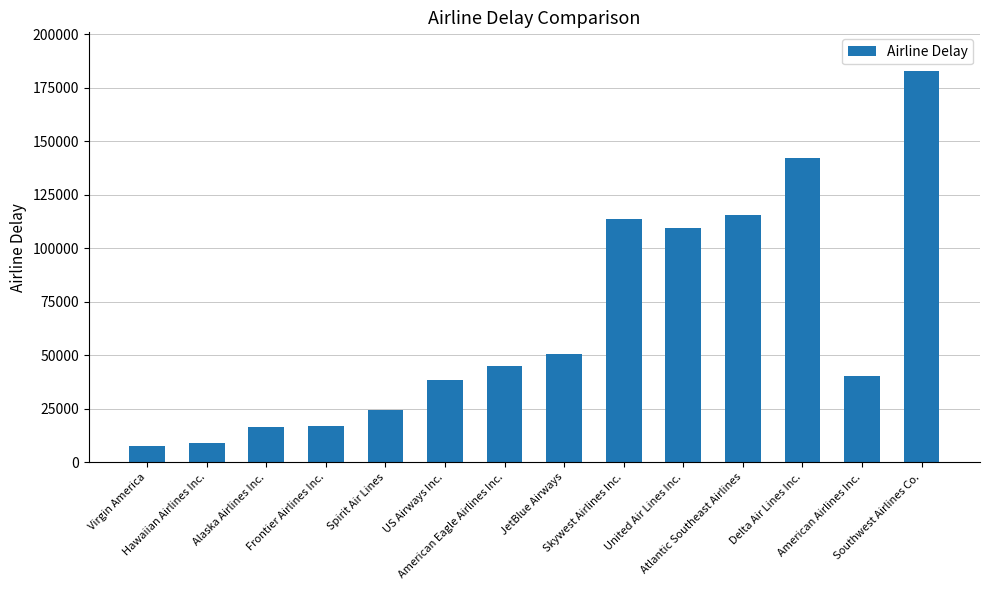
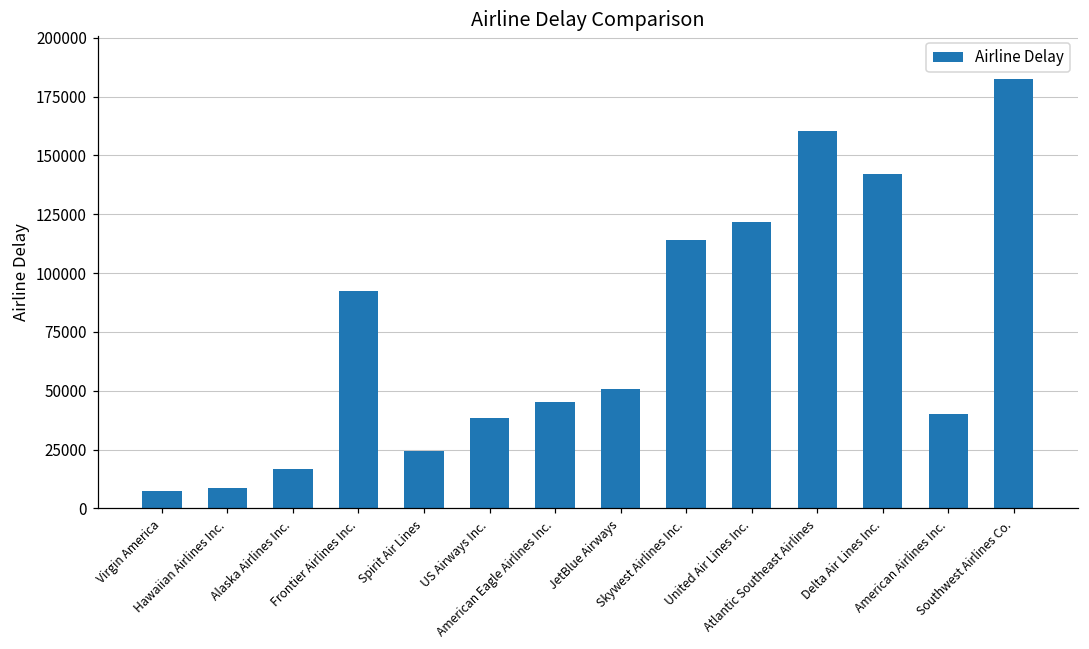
Frontier Airlines Inc.: 17000 -> 92000
United Air Lines Inc.: 109000 -> 122000
Atlantic Southeast Airlines: 115000 -> 160000
